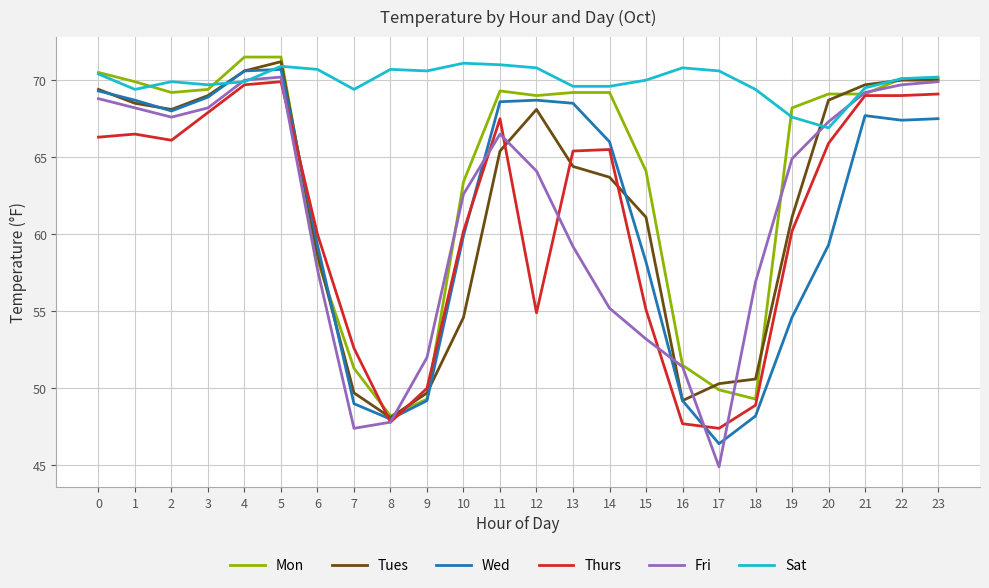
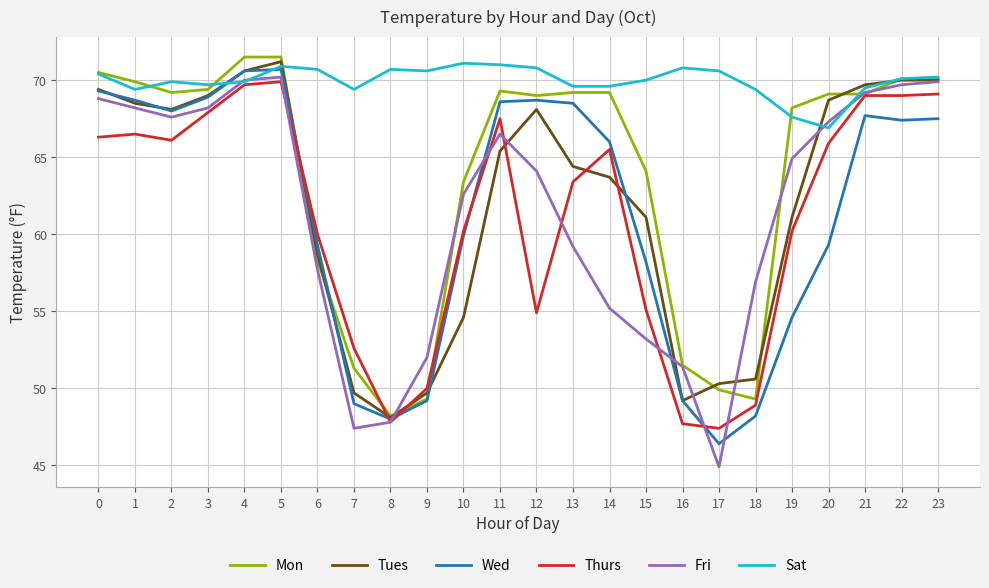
Thurs, 13: 65.4 -> 63.4
